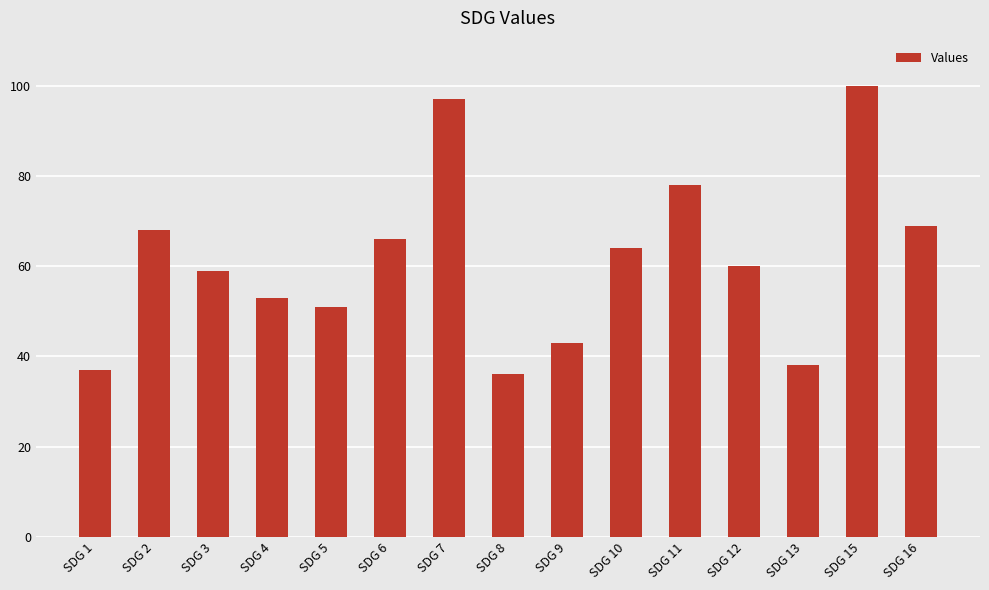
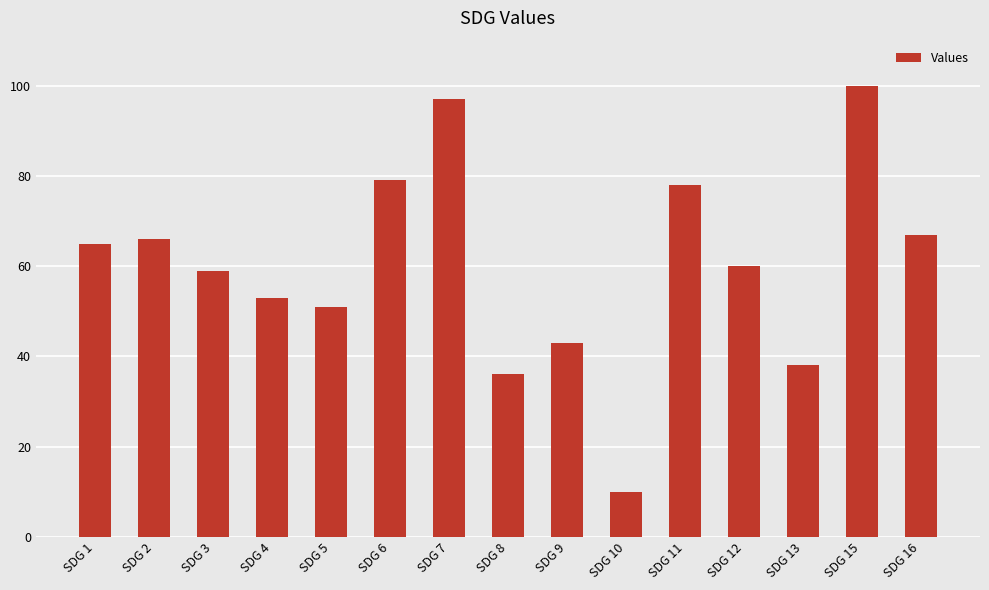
SDG 1: 37 -> 65
SDG 2: 68 -> 66
SDG 6: 66 -> 79
SDG 10: 64 -> 10
SDG 16: 69 -> 67
